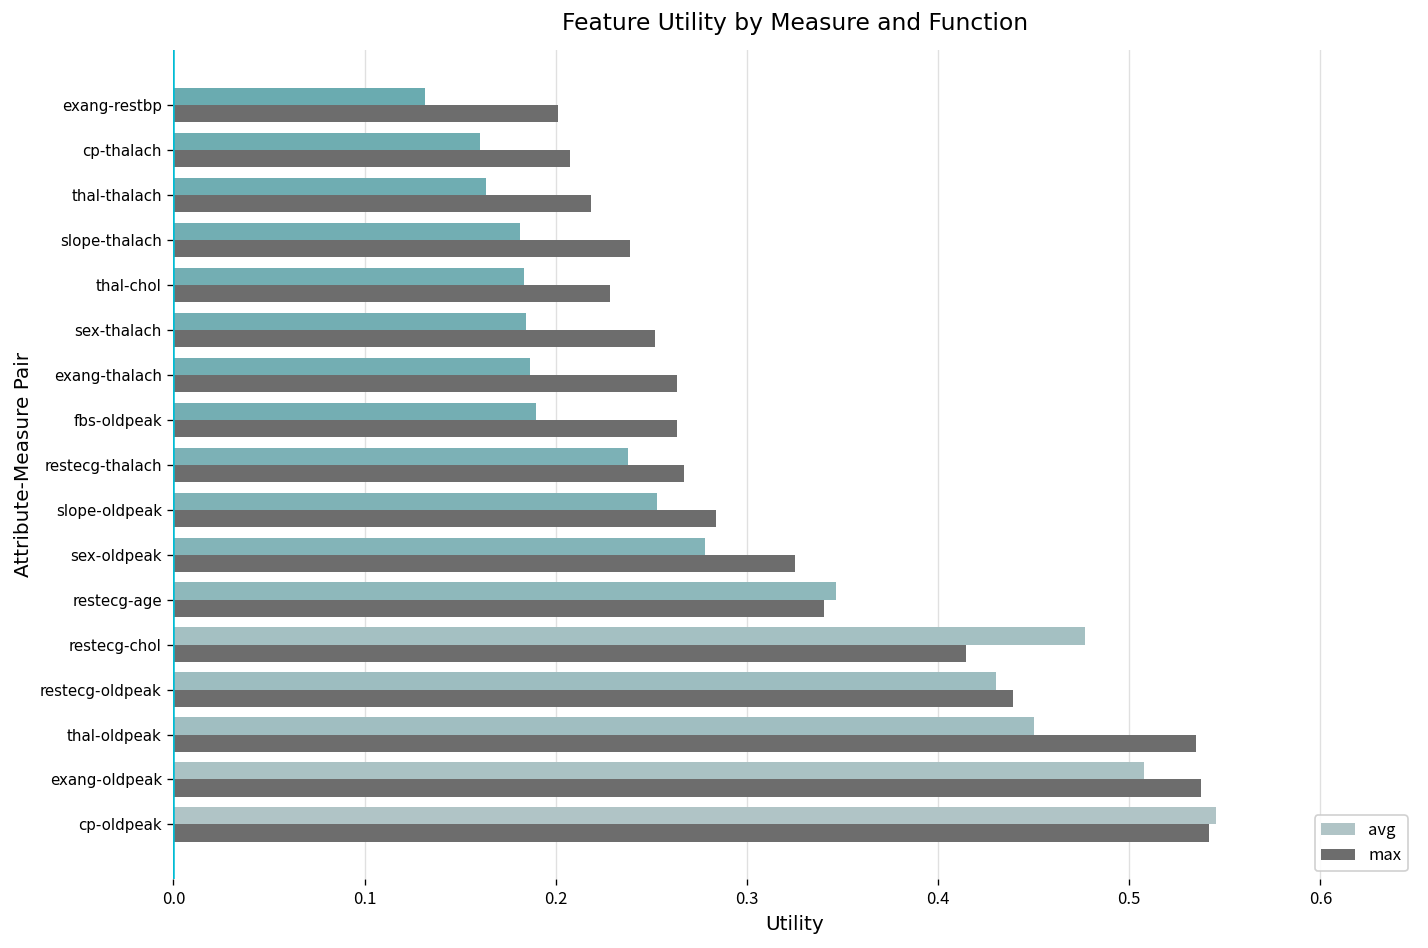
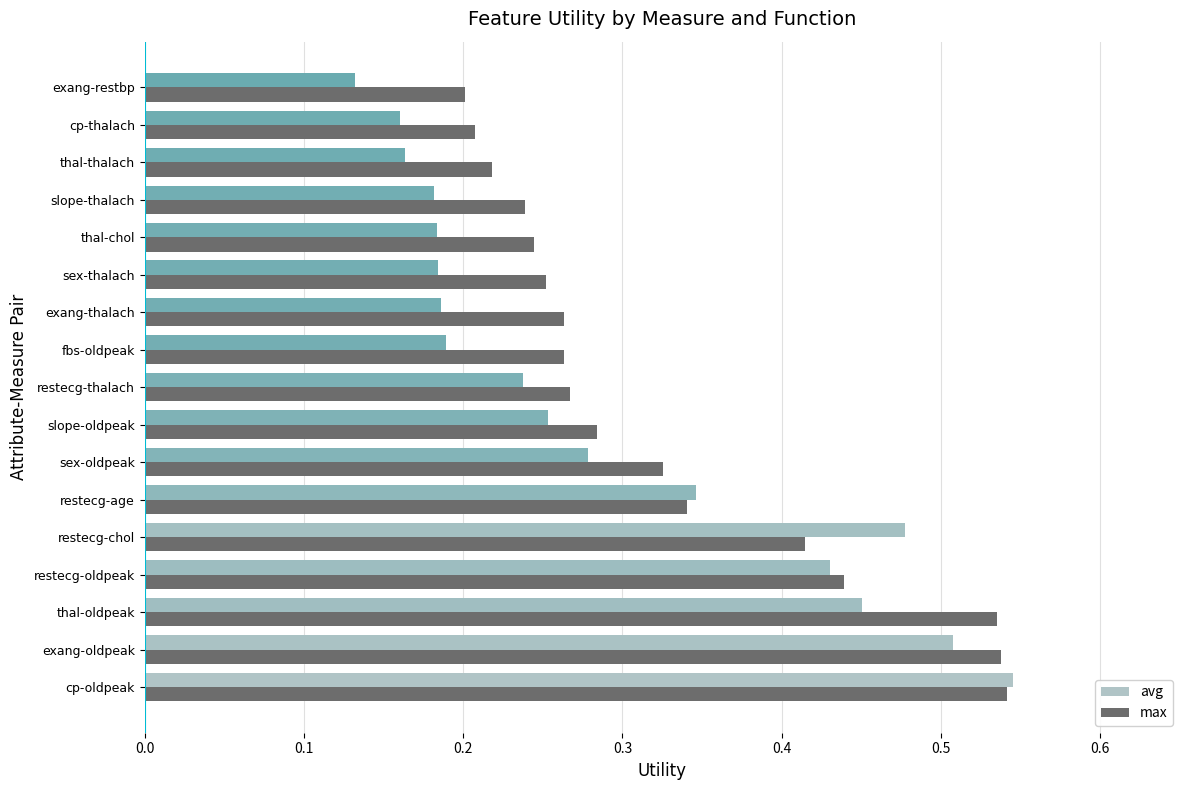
max, thal-chol: 0.229 -> 0.245
